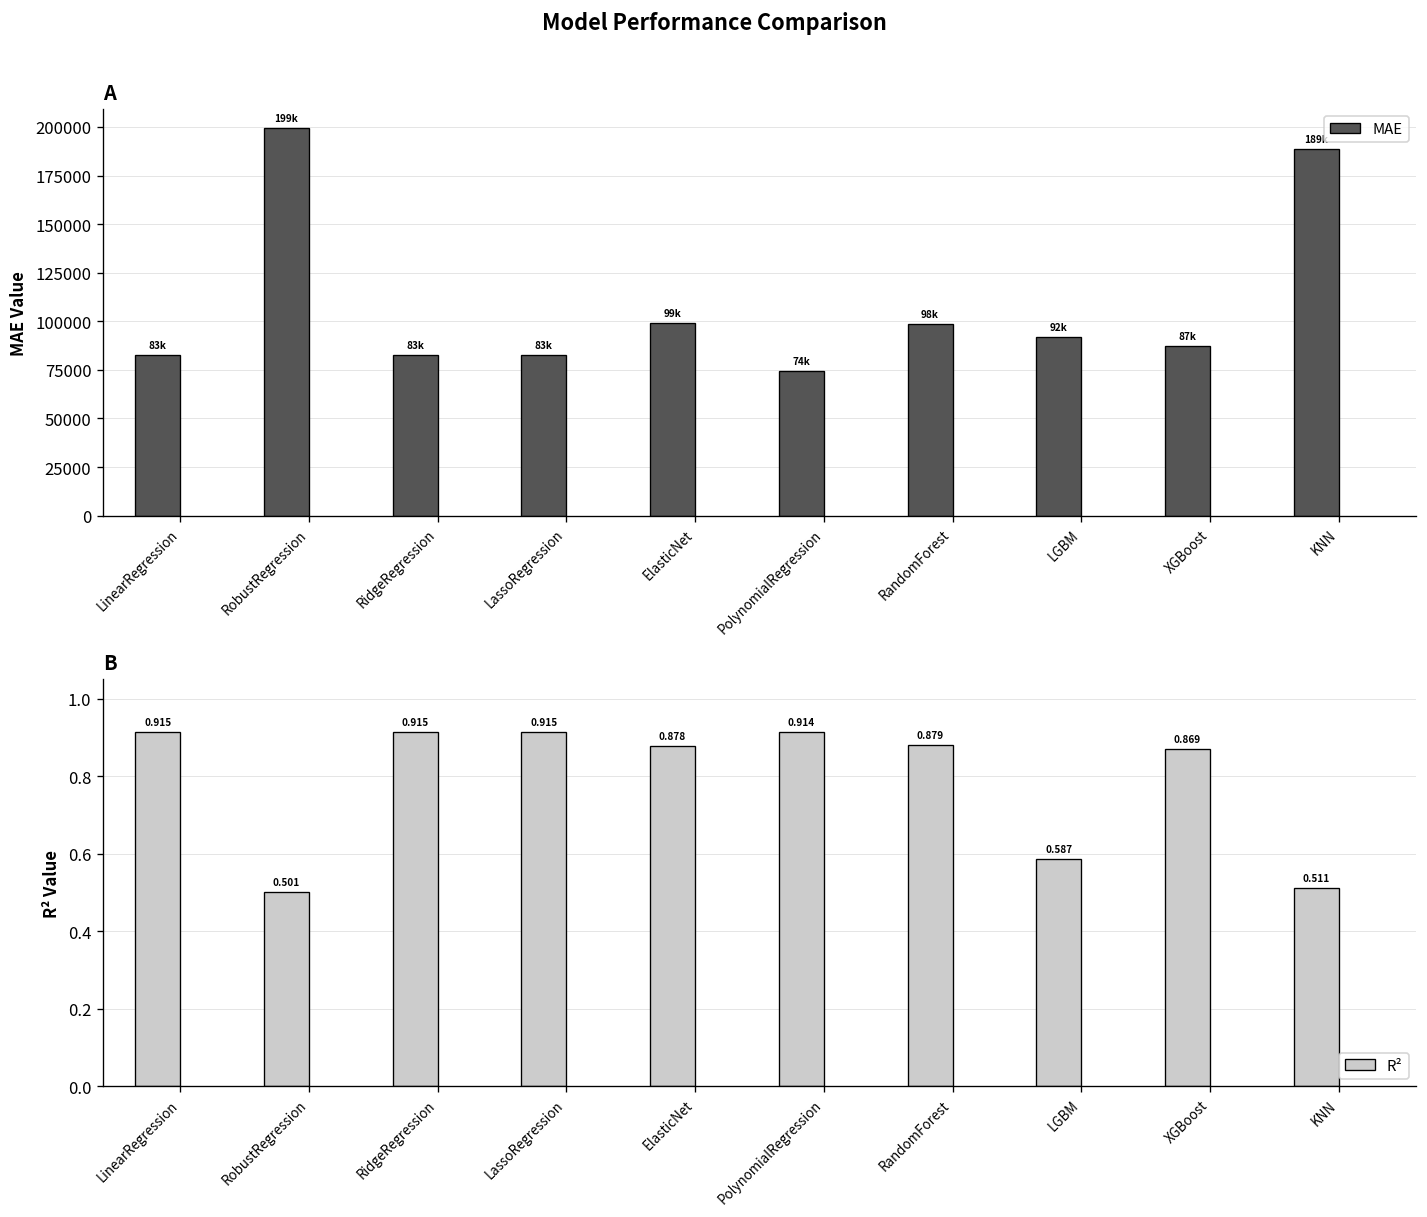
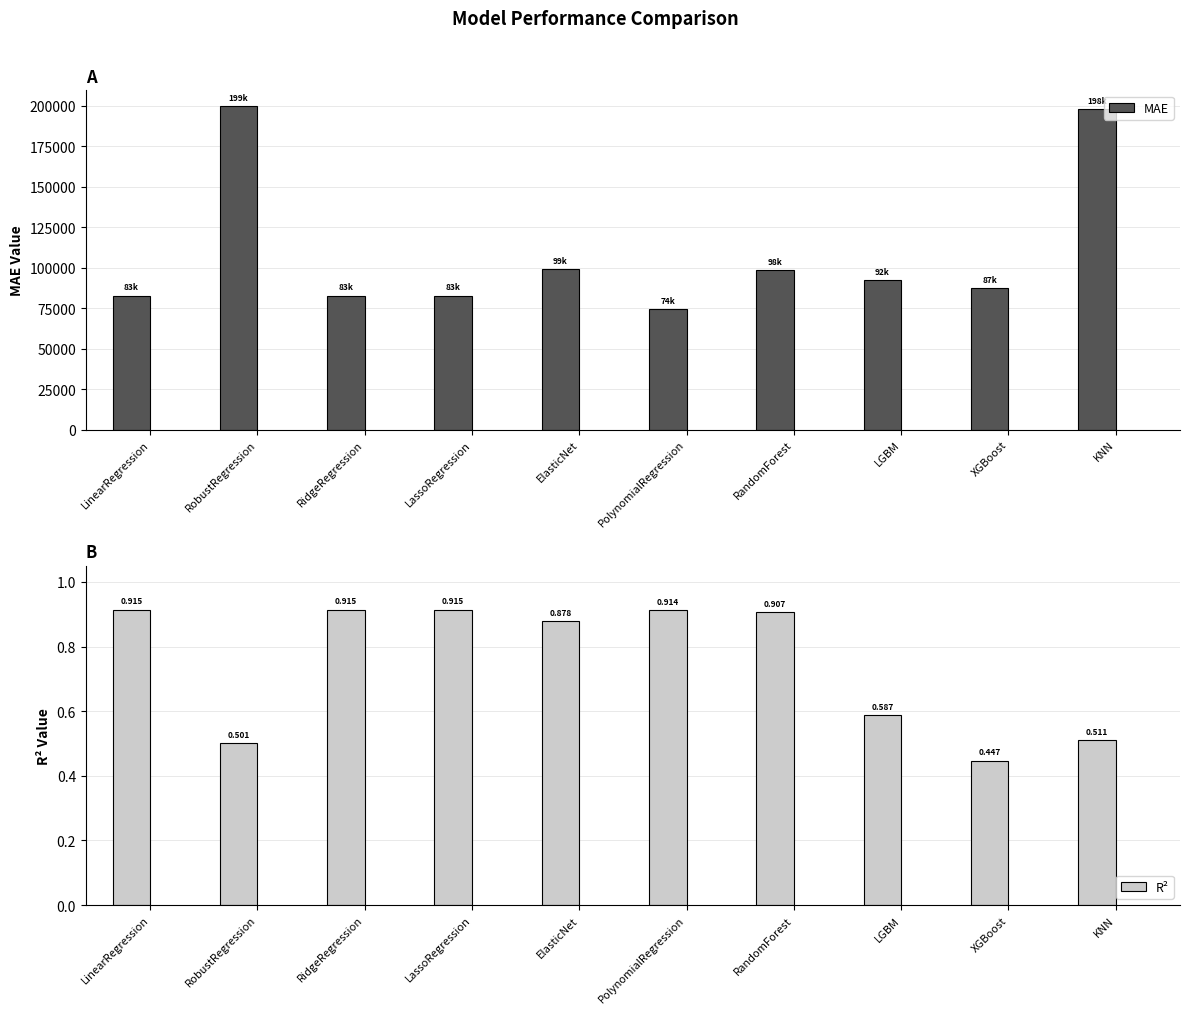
A, KNN: 189000 -> 198000
B, RandomForest: 0.879 -> 0.907
B, XGBoost: 0.869 -> 0.447
